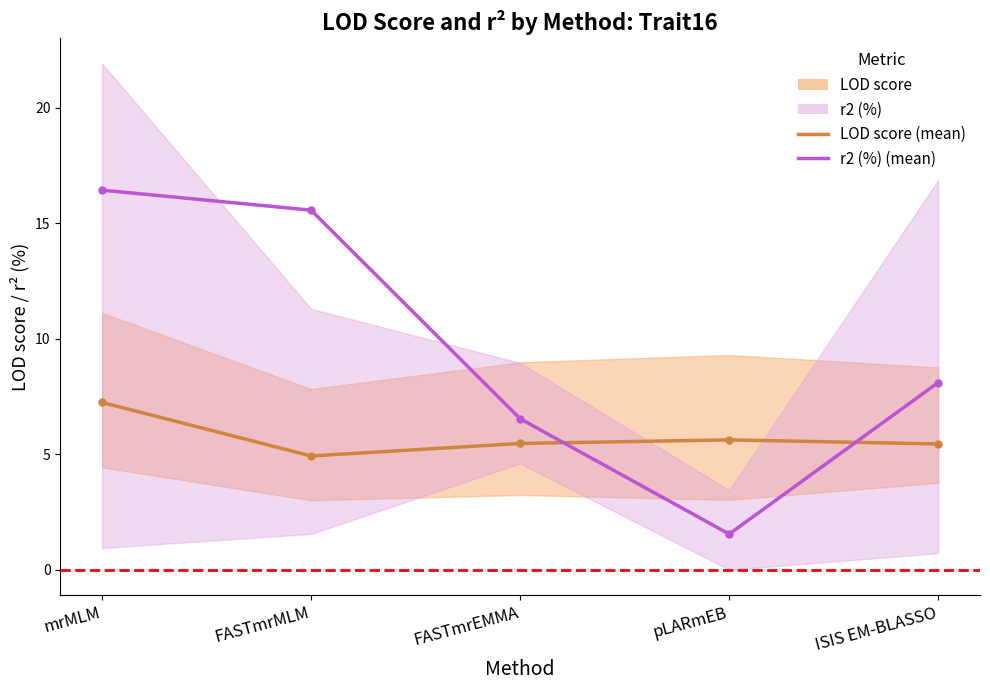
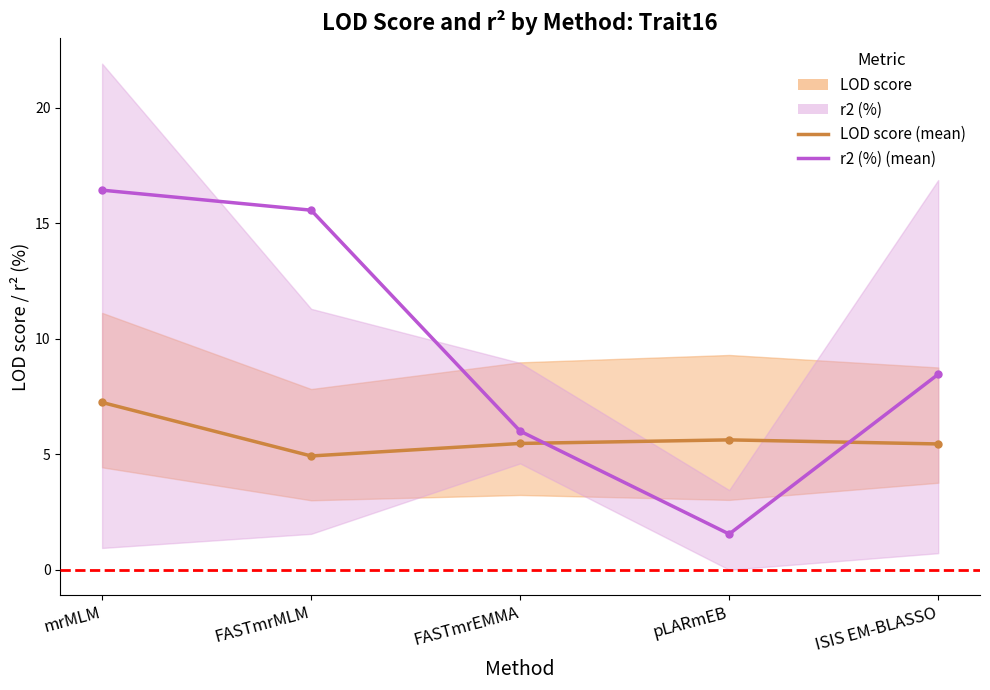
r2 (%) (mean), FASTmrEMMA: 6.5 -> 6.0
r2 (%) (mean), ISIS EM-BLASSO: 8.1 -> 8.5
